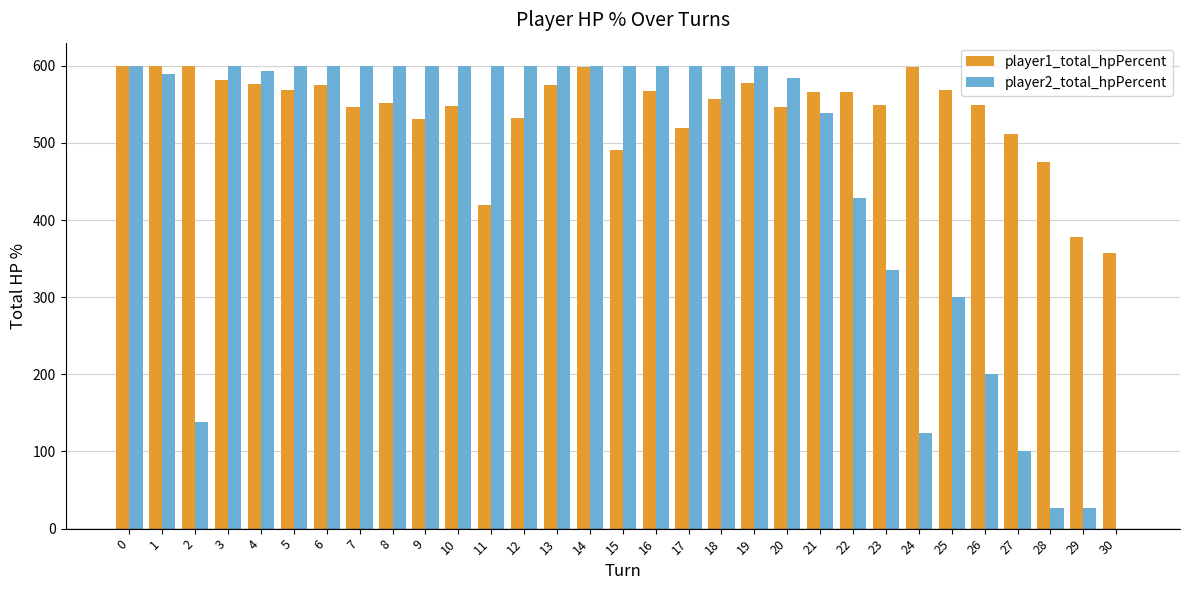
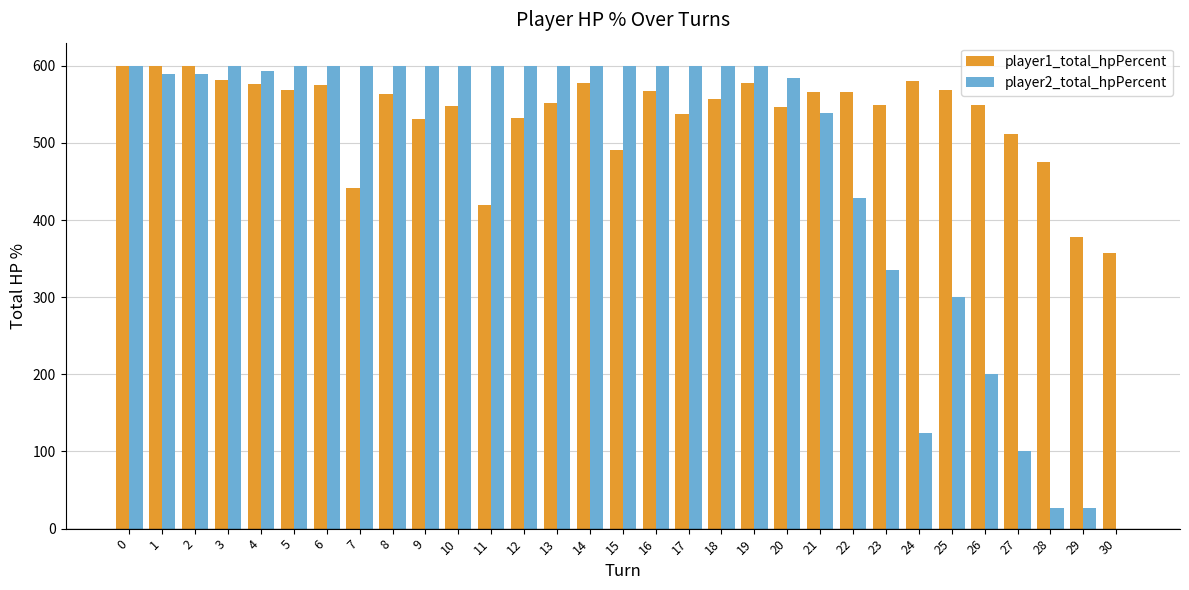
player2_total_hpPercent, 2: 140 -> 590
player1_total_hpPercent, 7: 550 -> 440
player1_total_hpPercent, 8: 550 -> 560
player1_total_hpPercent, 13: 580 -> 550
player1_total_hpPercent, 14: 600 -> 580
player1_total_hpPercent, 17: 520 -> 540
player1_total_hpPercent, 24: 600 -> 580
